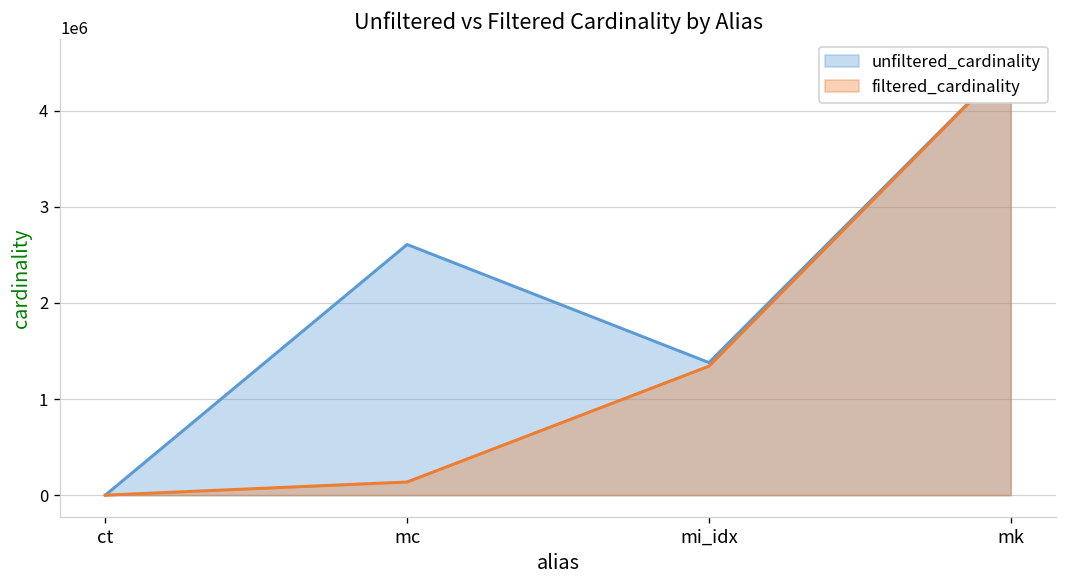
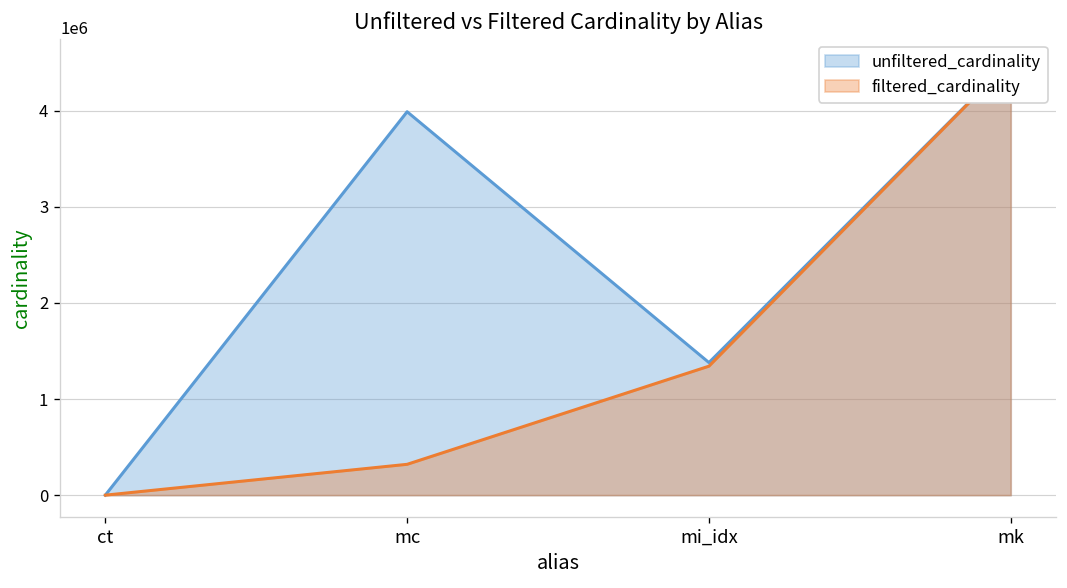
unfiltered_cardinality, mc: 2600000 -> 4000000
filtered_cardinality, mc: 100000 -> 300000
